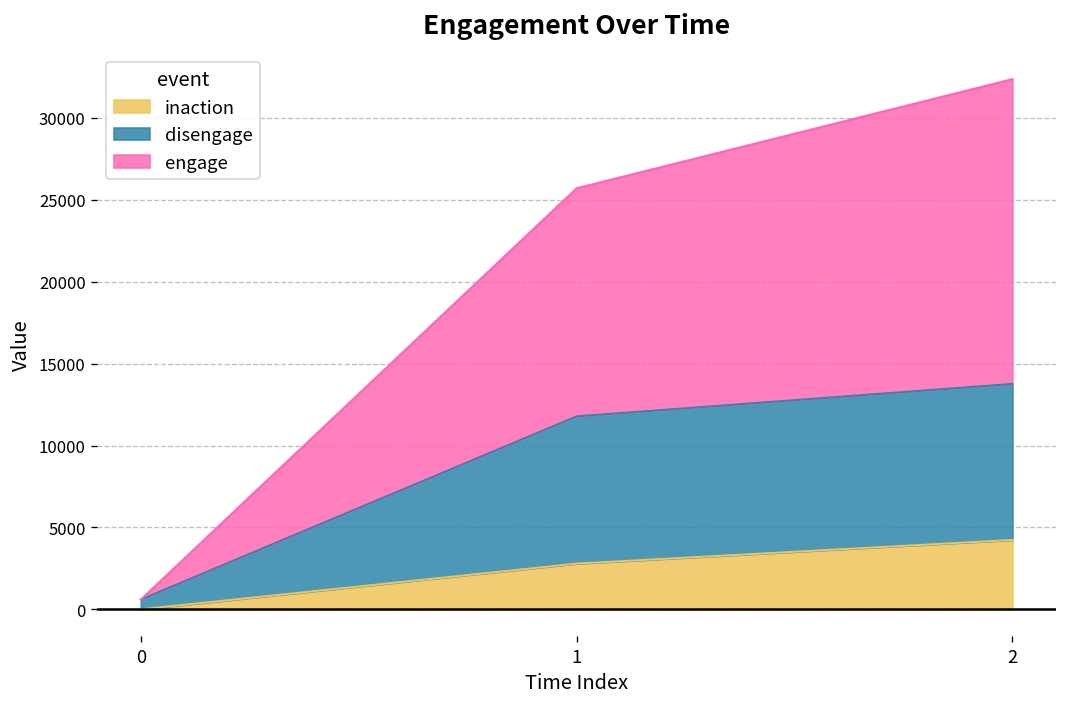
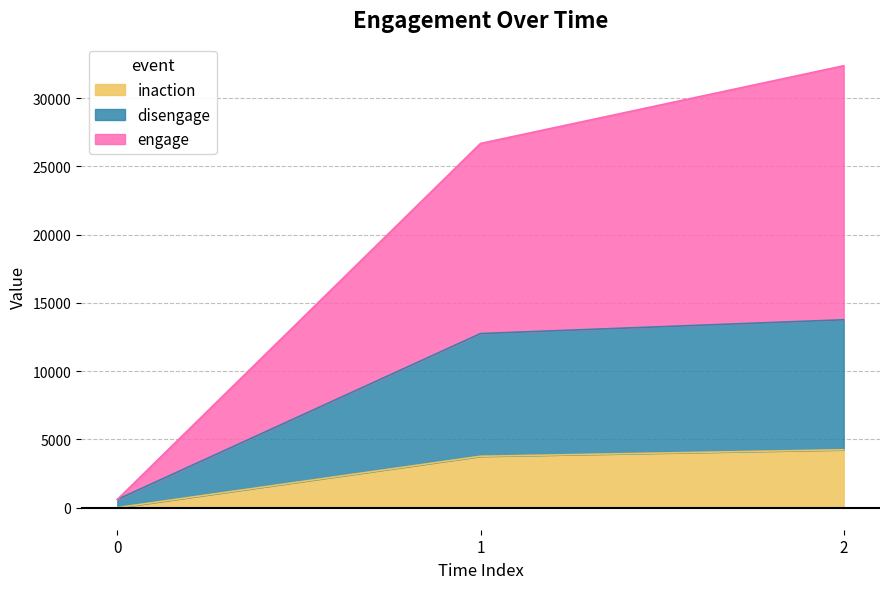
inaction, 1: 2800 -> 3800
